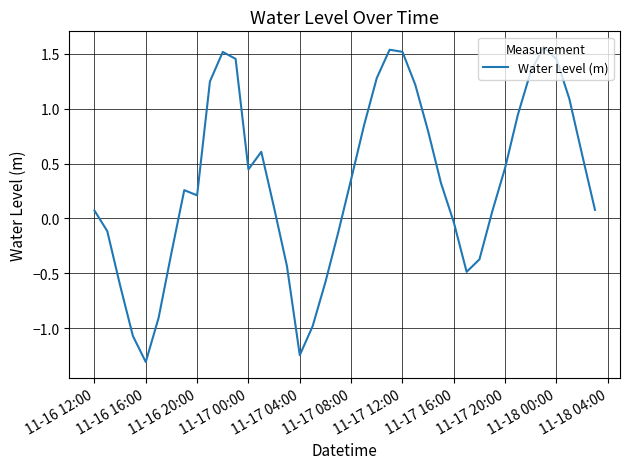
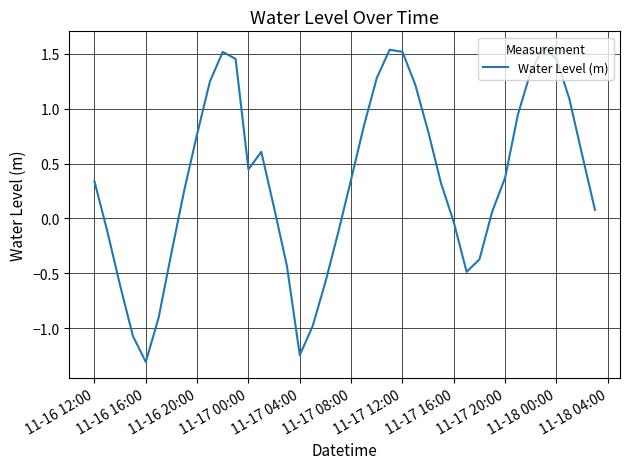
11-16 12:00: 0.07 -> 0.34
11-16 20:00: 0.21 -> 0.77
11-17 20:00: 0.46 -> 0.37
